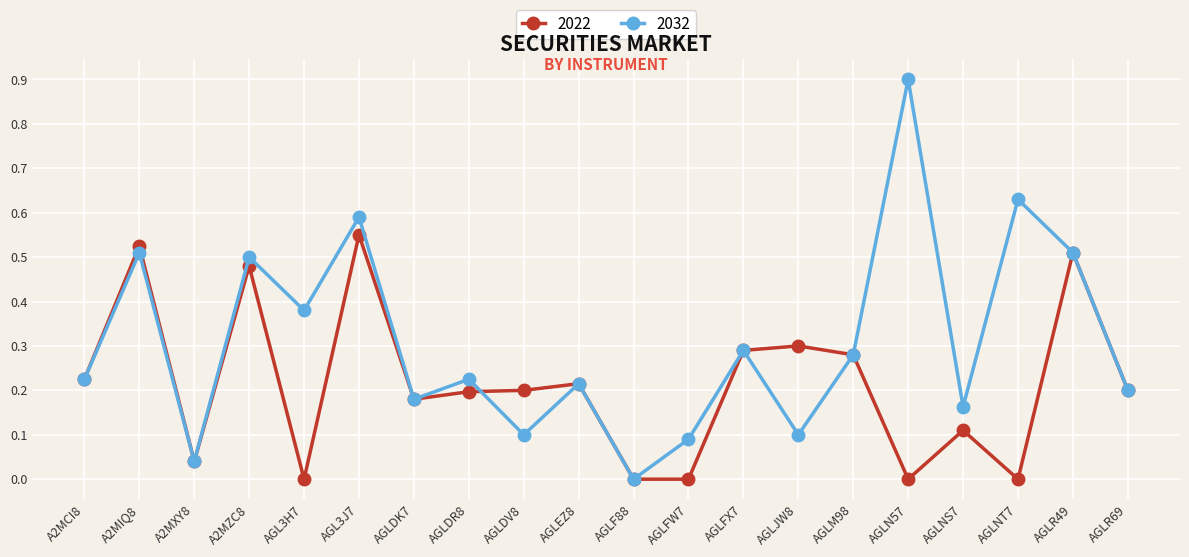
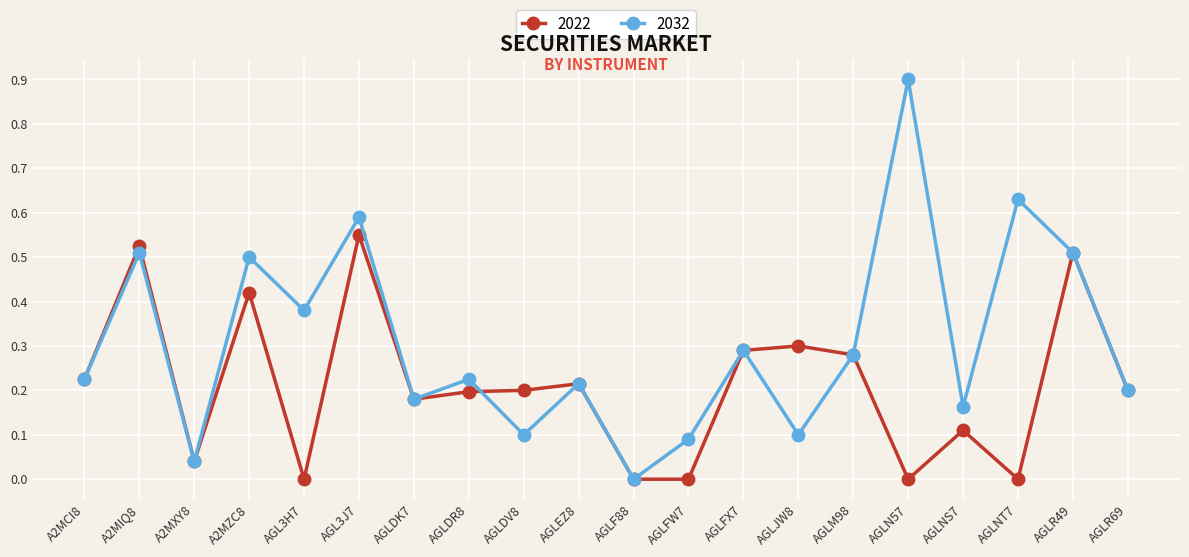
2022, A2MZC8: 0.48 -> 0.42
